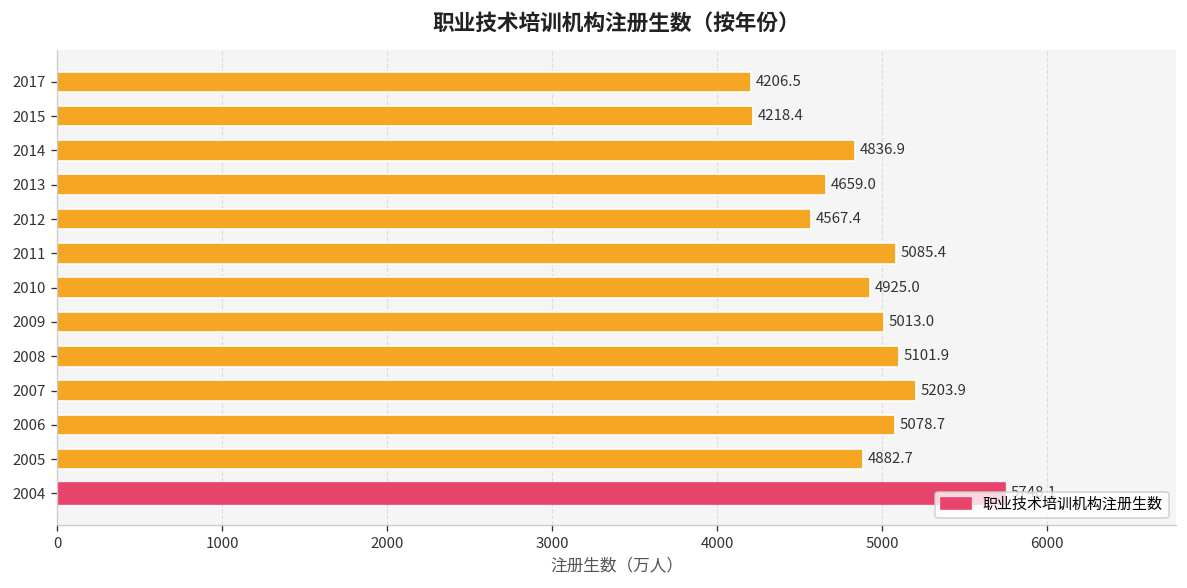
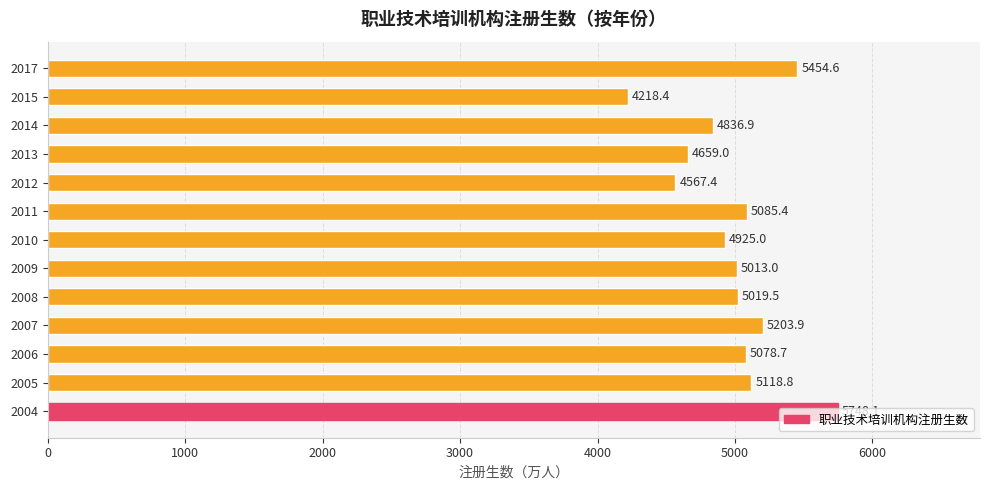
2017: 4206.5 -> 5454.6
2008: 5101.9 -> 5019.5
2005: 4882.7 -> 5118.8
